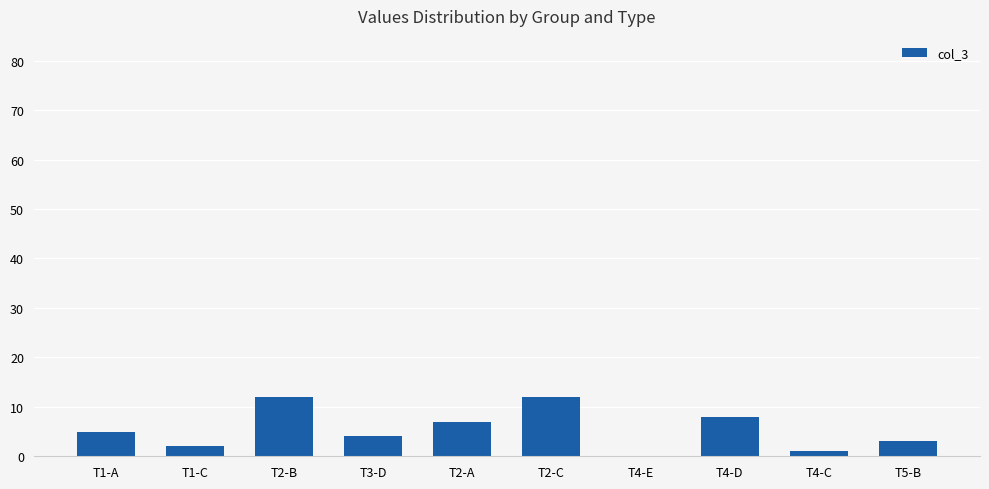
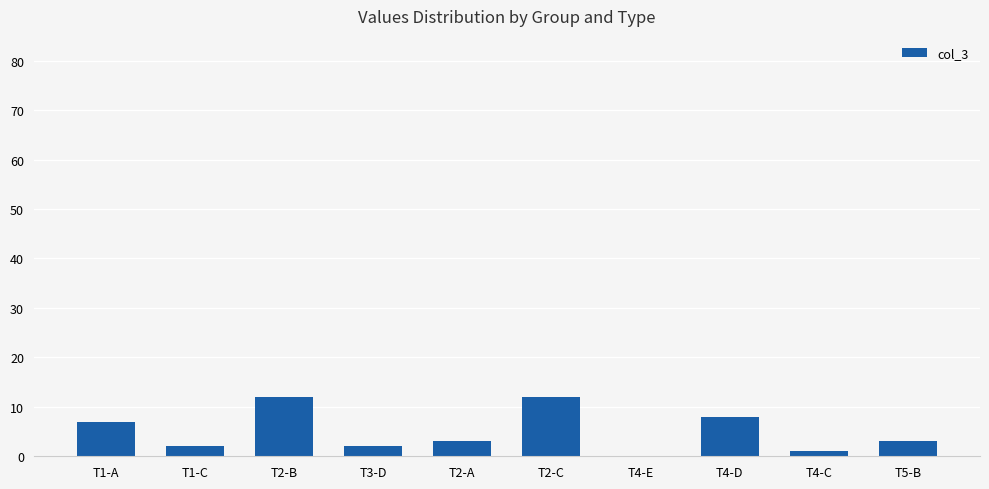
T1-A: 5 -> 7
T3-D: 4 -> 2
T2-A: 7 -> 3
